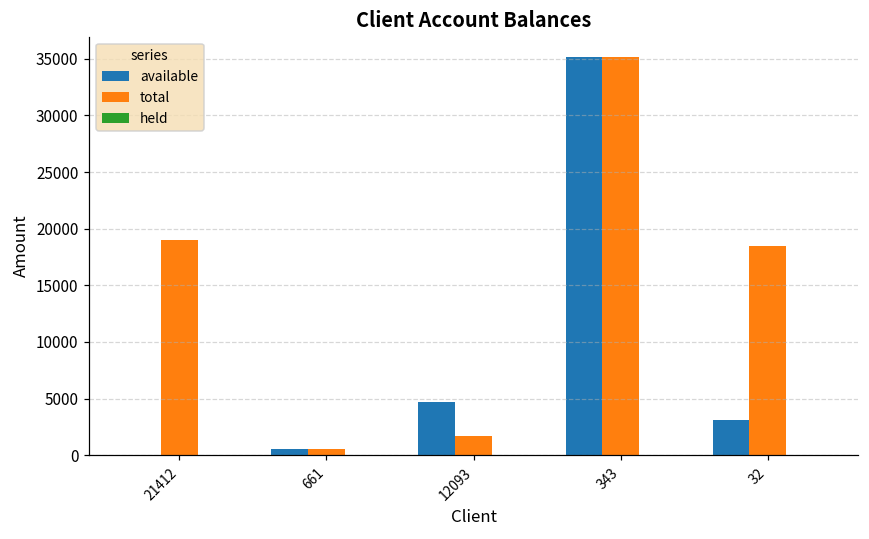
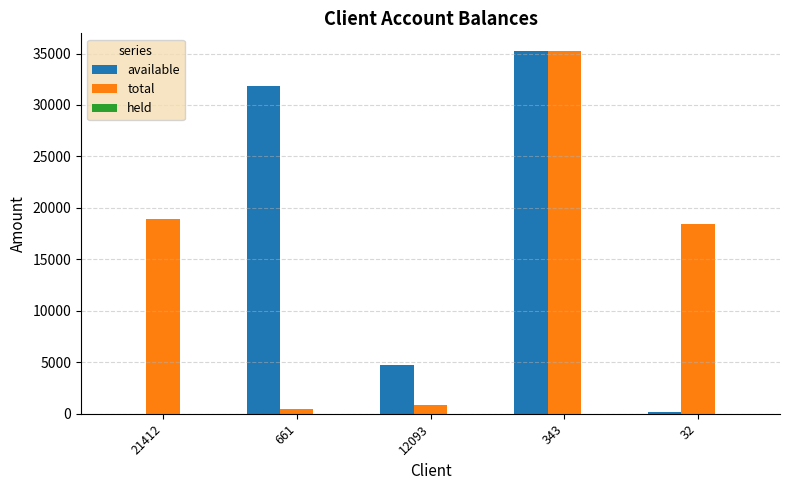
available, 661: 500 -> 31800
total, 12093: 1700 -> 800
available, 32: 3100 -> 200
